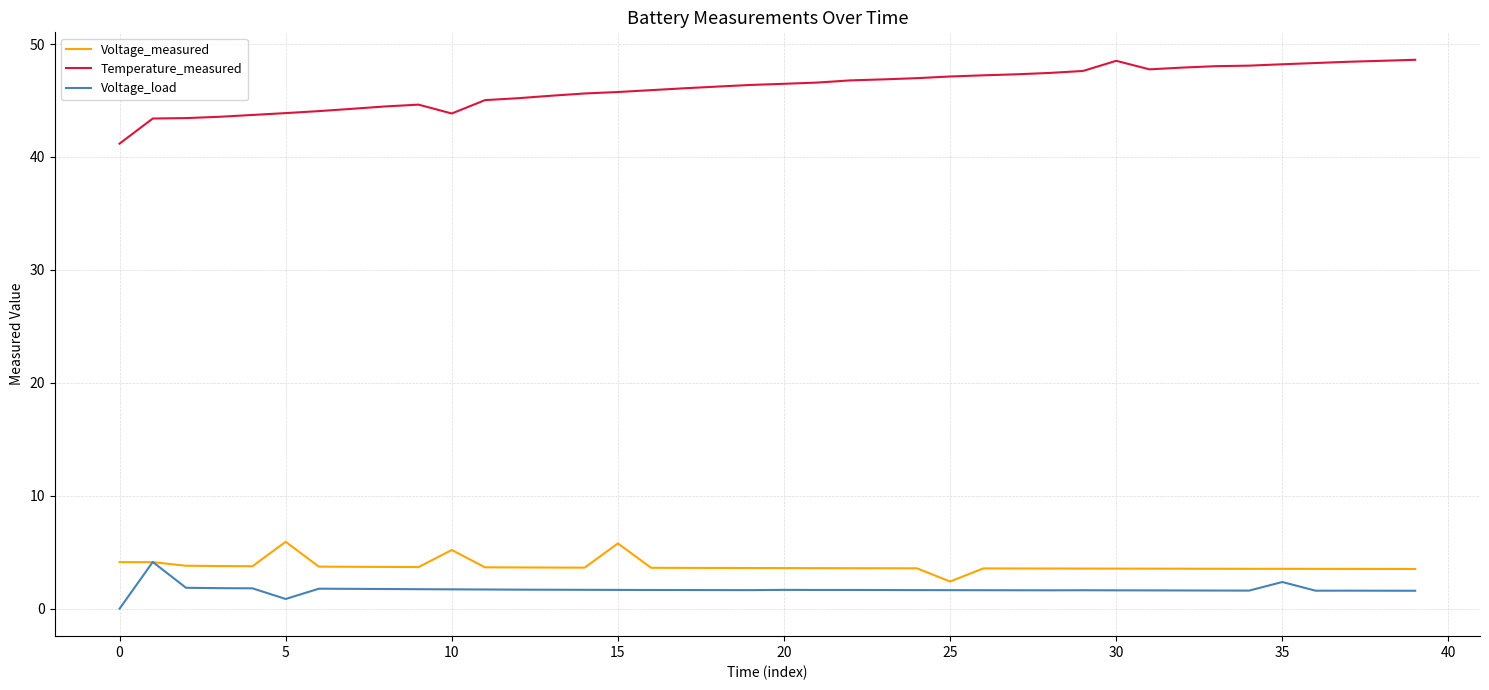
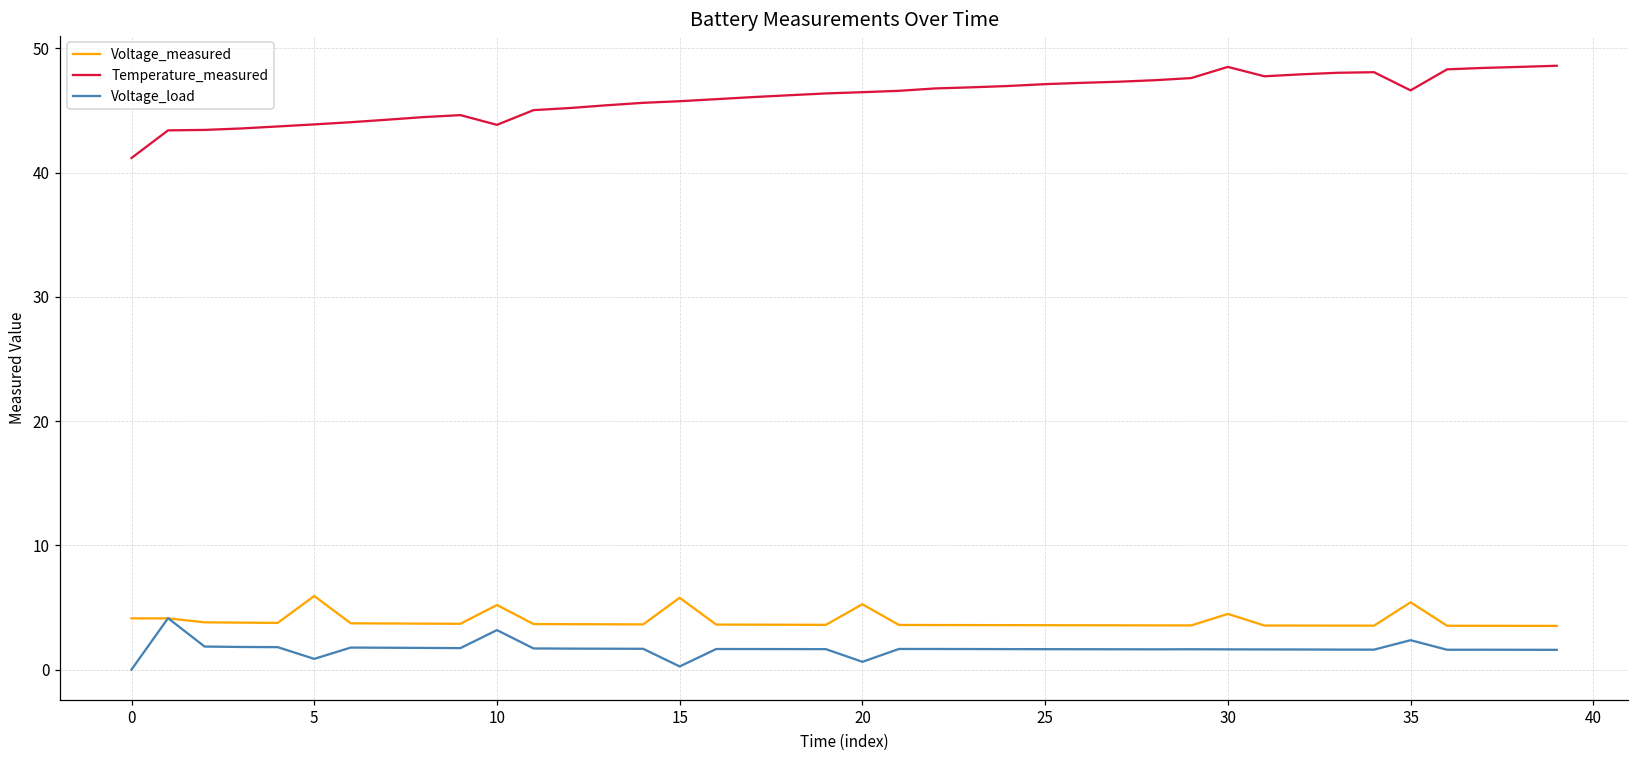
Voltage_load, 10: 1.7 -> 3.2
Voltage_load, 15: 1.7 -> 0.3
Voltage_measured, 20: 3.6 -> 5.3
Voltage_load, 20: 1.7 -> 0.6
Voltage_measured, 25: 2.4 -> 3.6
Voltage_measured, 30: 3.6 -> 4.5
Voltage_measured, 35: 3.5 -> 5.4
Temperature_measured, 35: 48.2 -> 46.6
